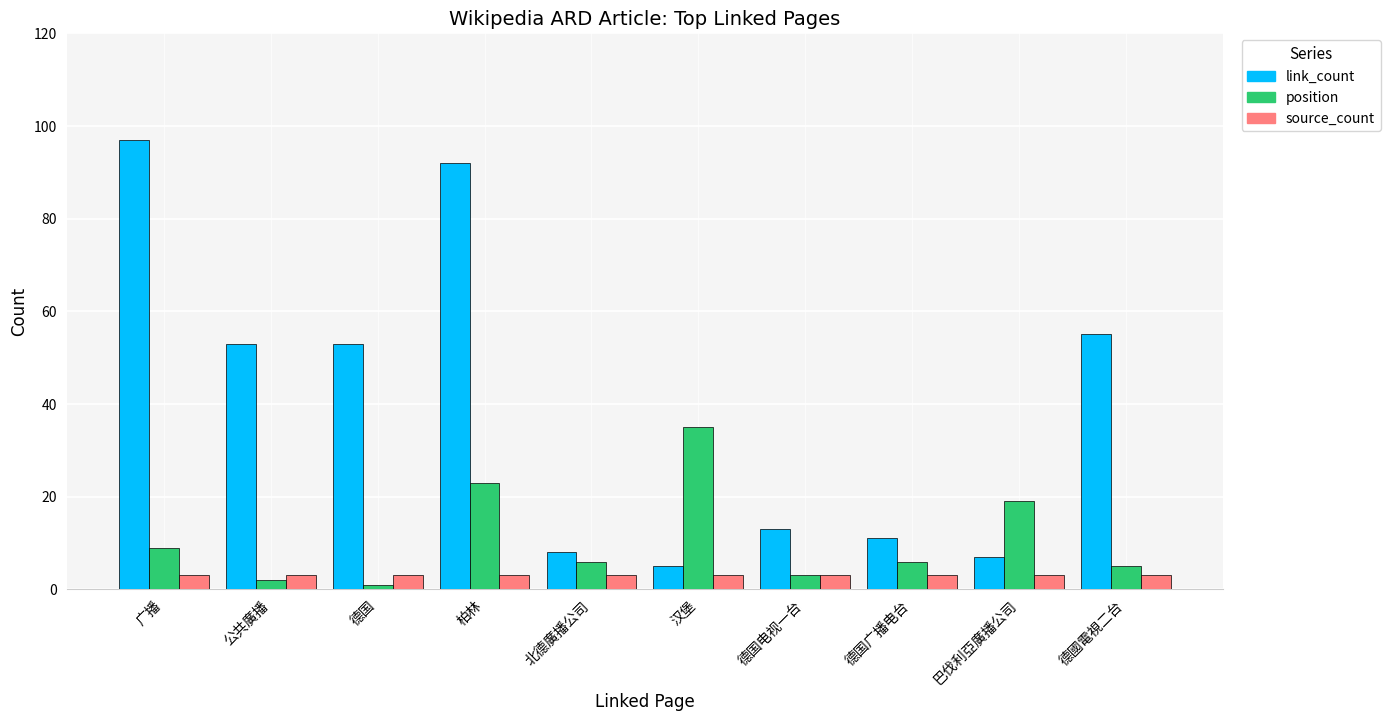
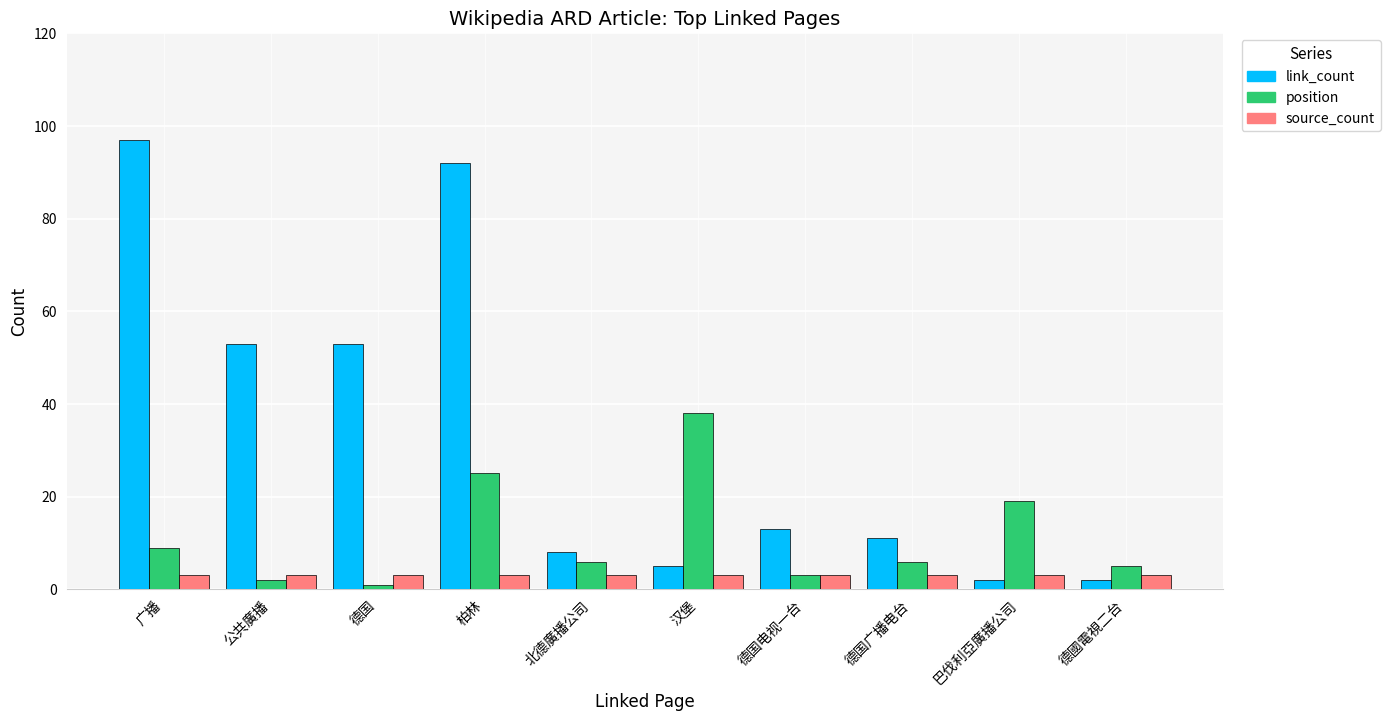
position, 柏林: 23 -> 25
position, 汉堡: 35 -> 38
link_count, 巴伐利亞廣播公司: 7 -> 2
link_count, 德國電視二台: 55 -> 2
